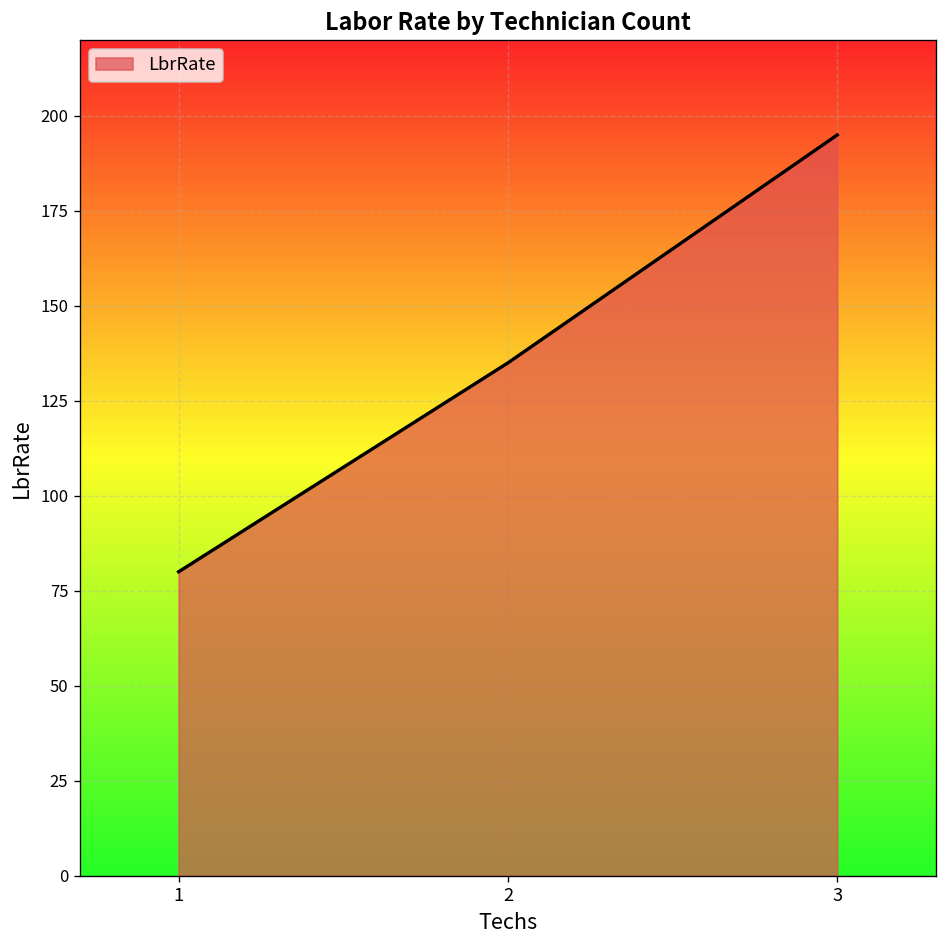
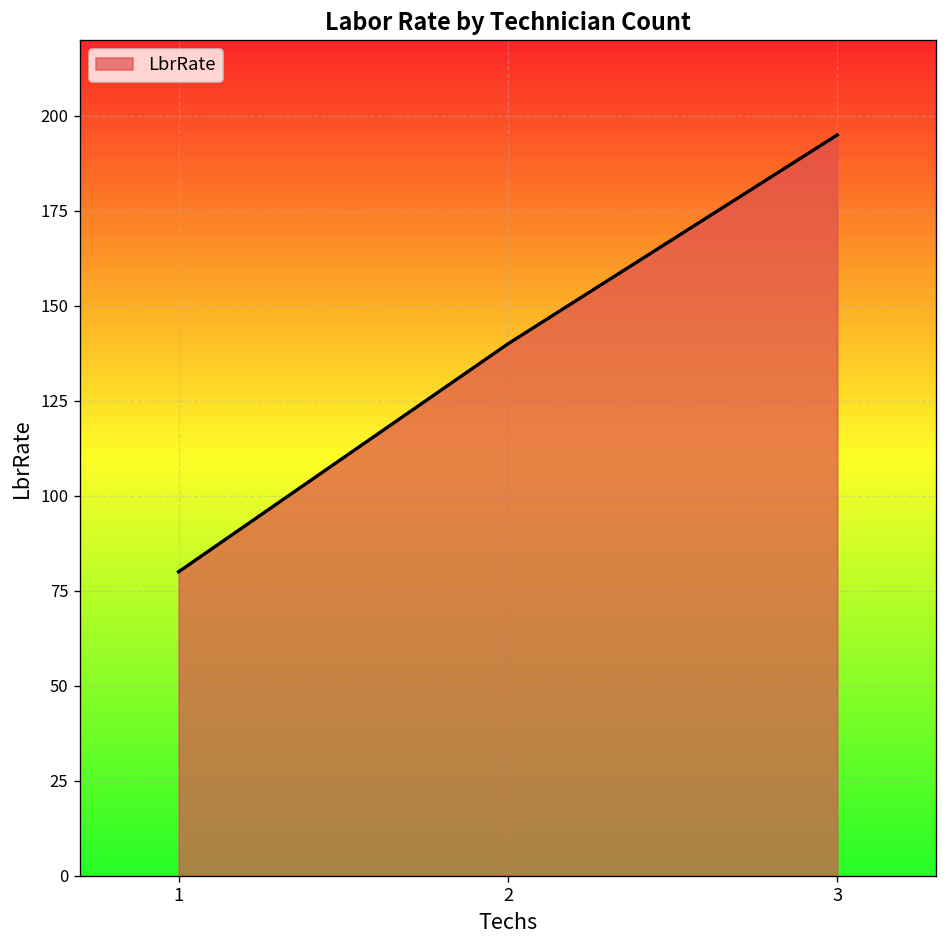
2: 135 -> 140
